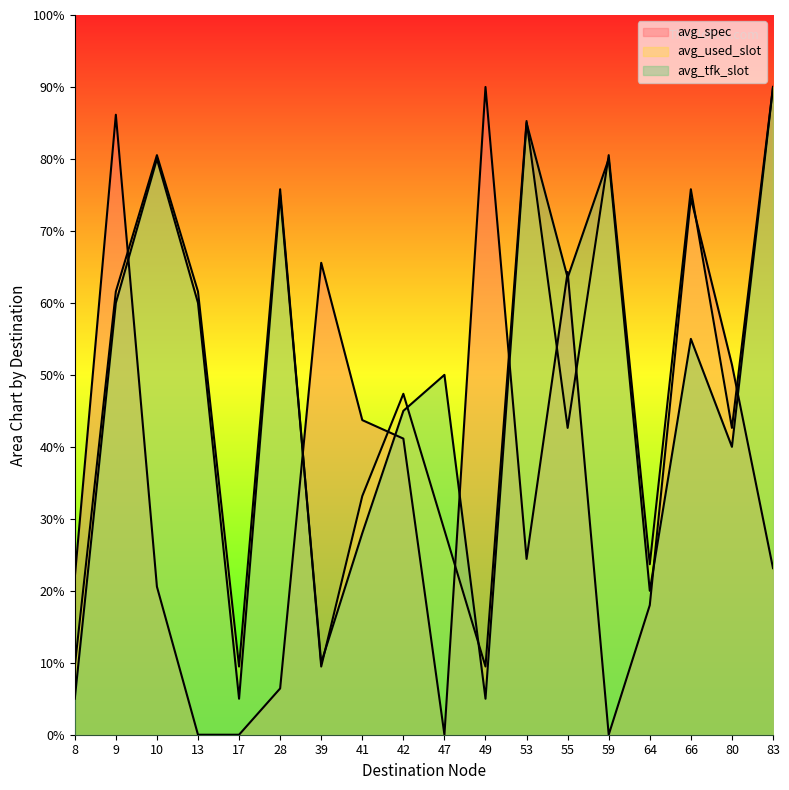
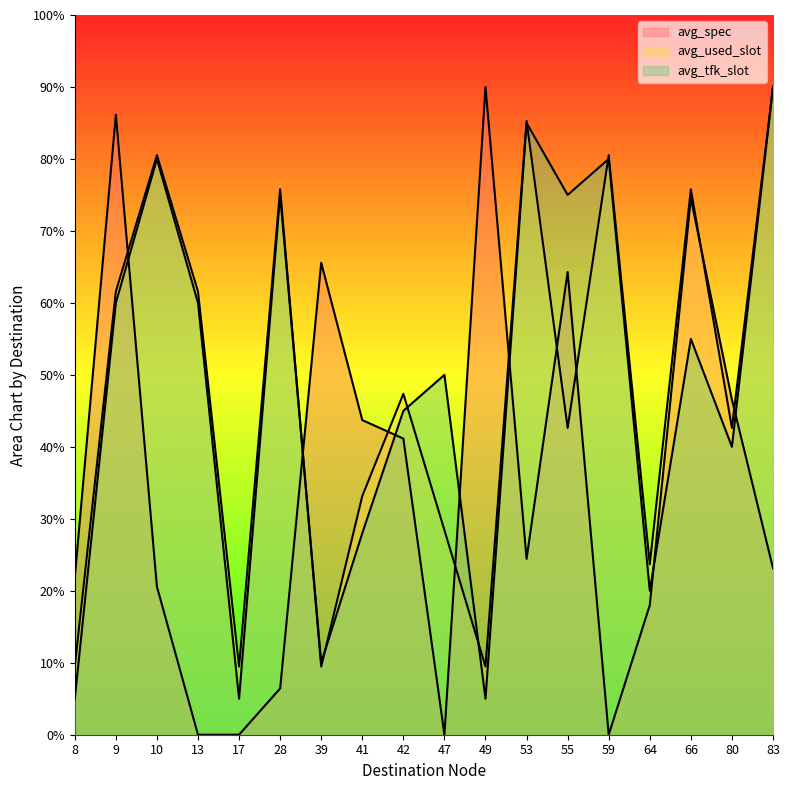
avg_tfk_slot, 55: 63% -> 75%
avg_spec, 80: 51% -> 47%
